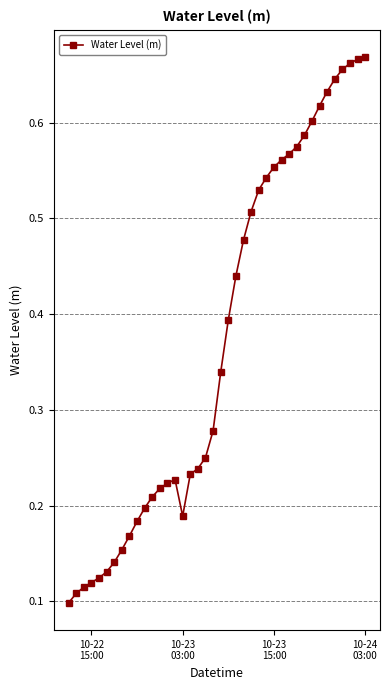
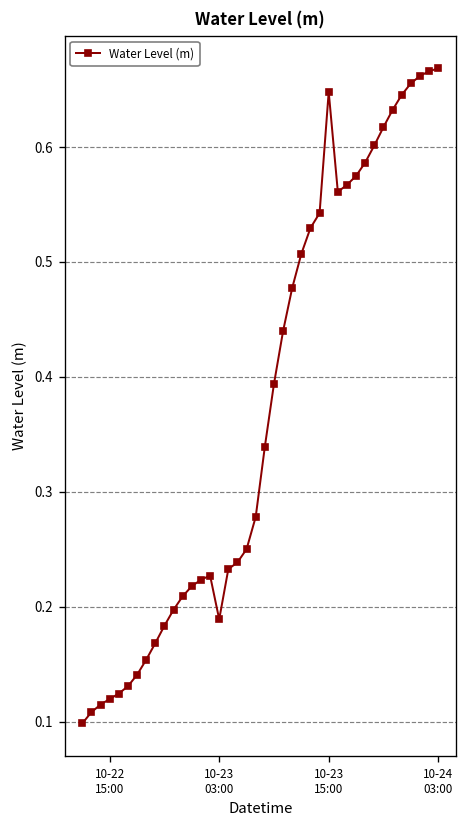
10-23 15:00: 0.55 -> 0.65
